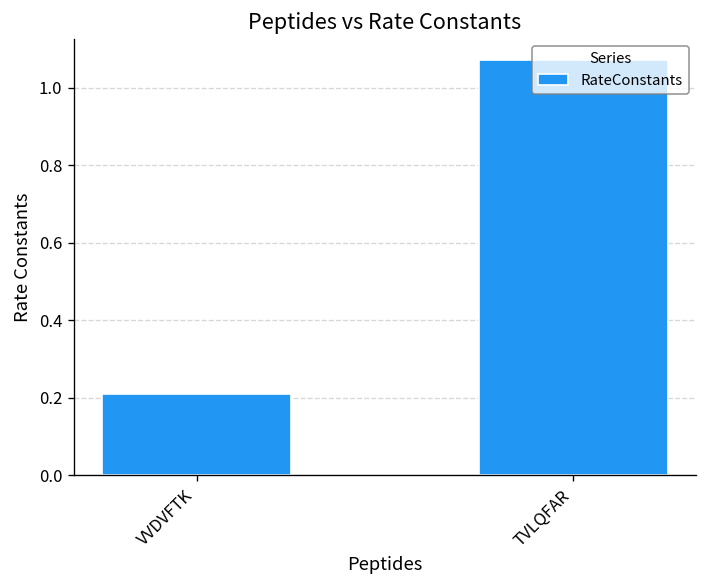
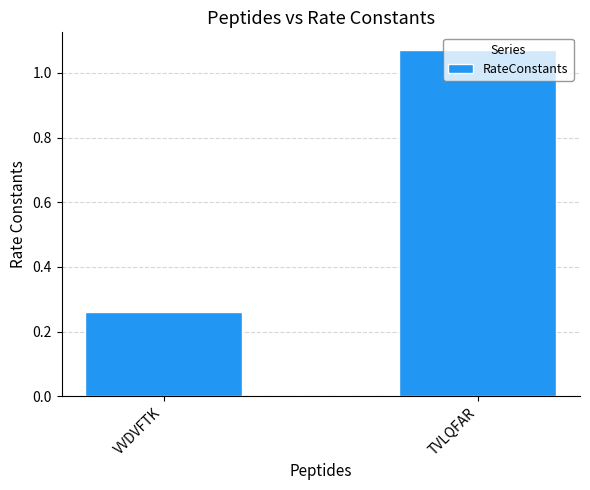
VVDVFTK: 0.21 -> 0.26
